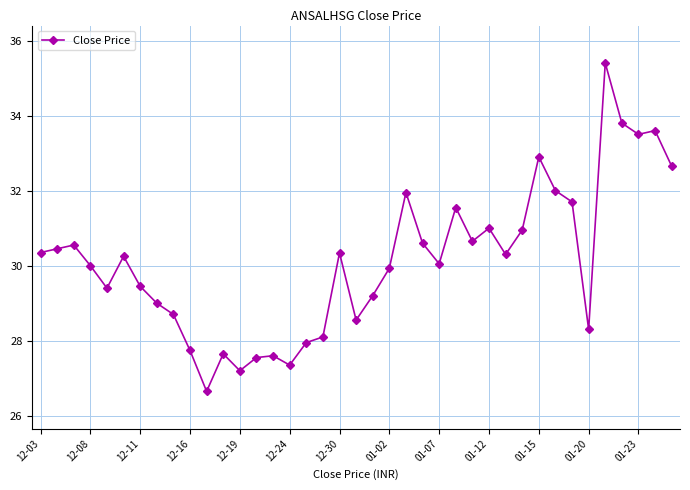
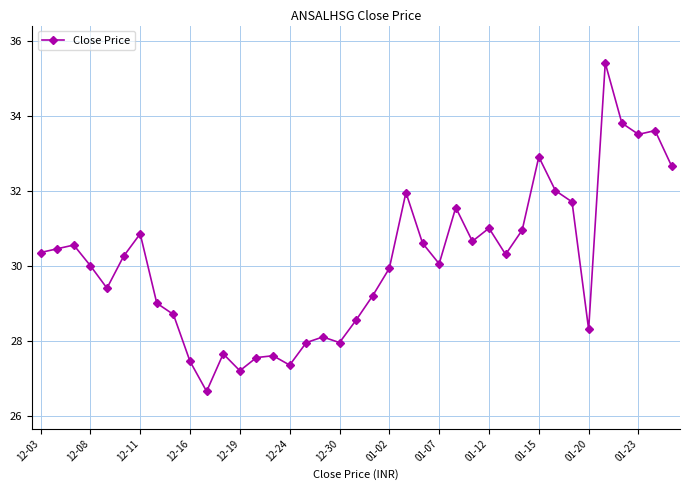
12-11: 29.5 -> 30.9
12-16: 27.7 -> 27.5
12-30: 30.3 -> 28.0
